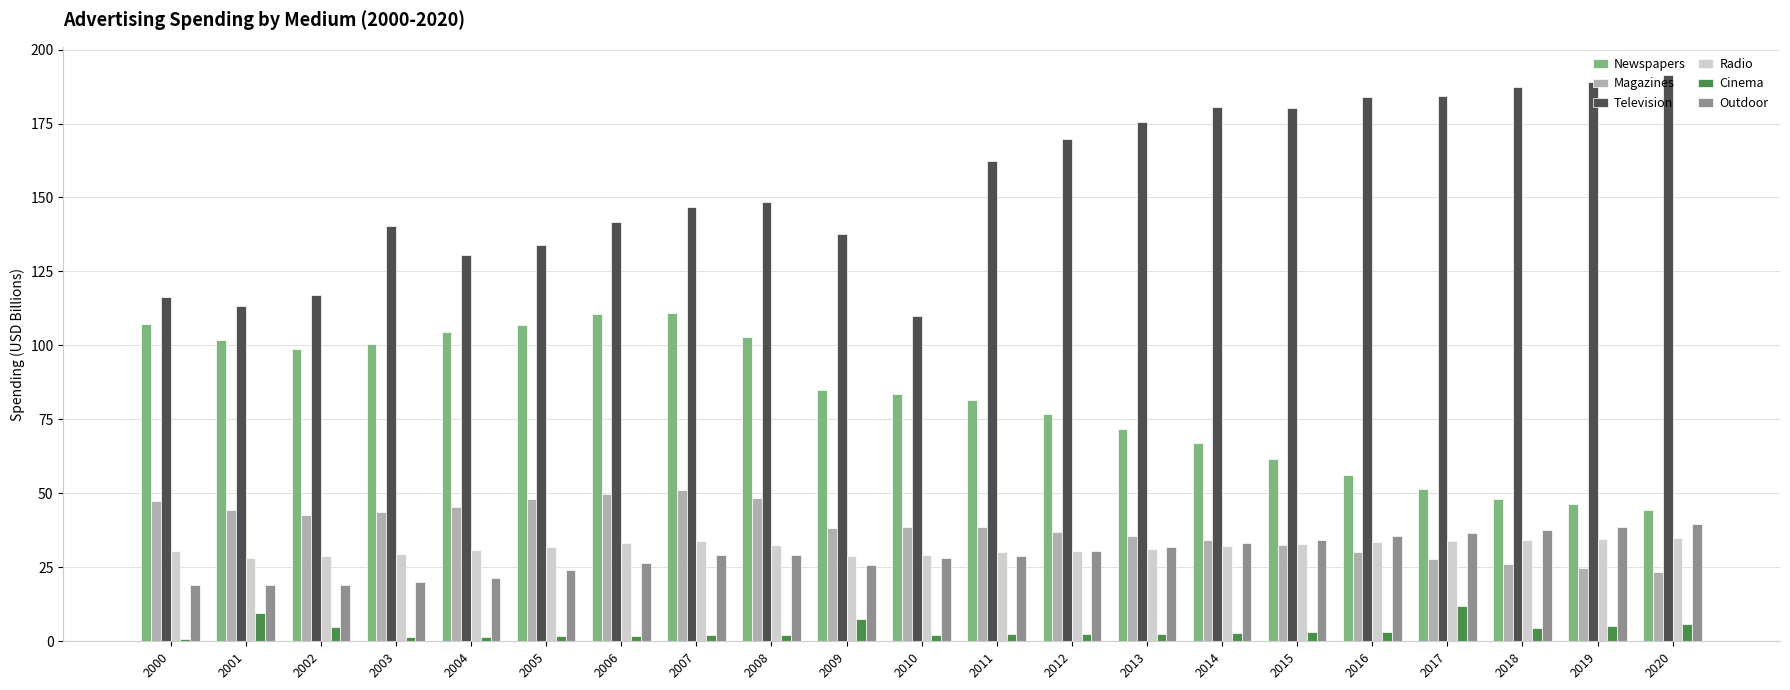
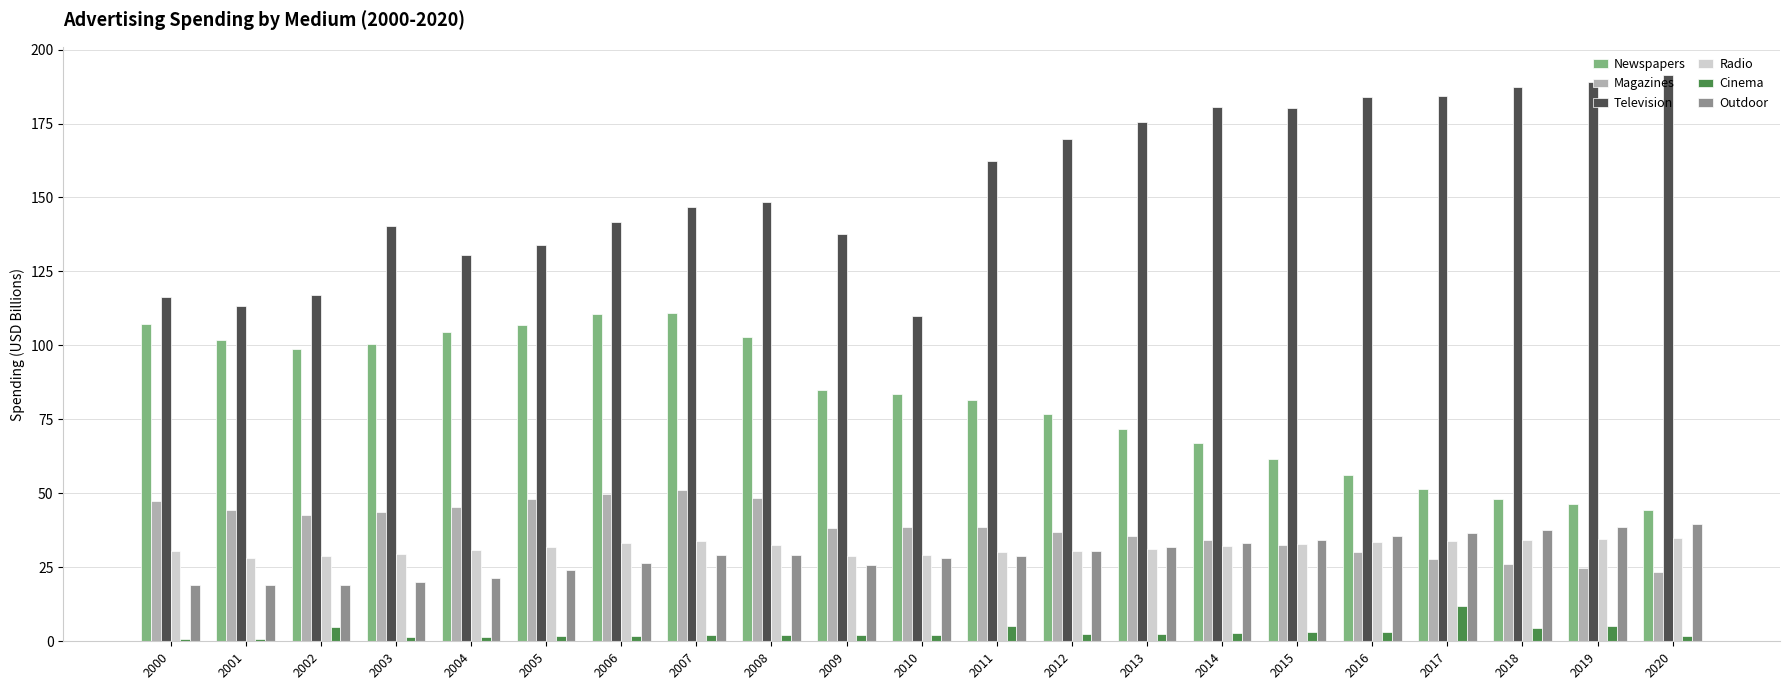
Cinema, 2001: 10 -> 1
Cinema, 2009: 8 -> 2
Cinema, 2011: 2 -> 5
Cinema, 2020: 6 -> 2
